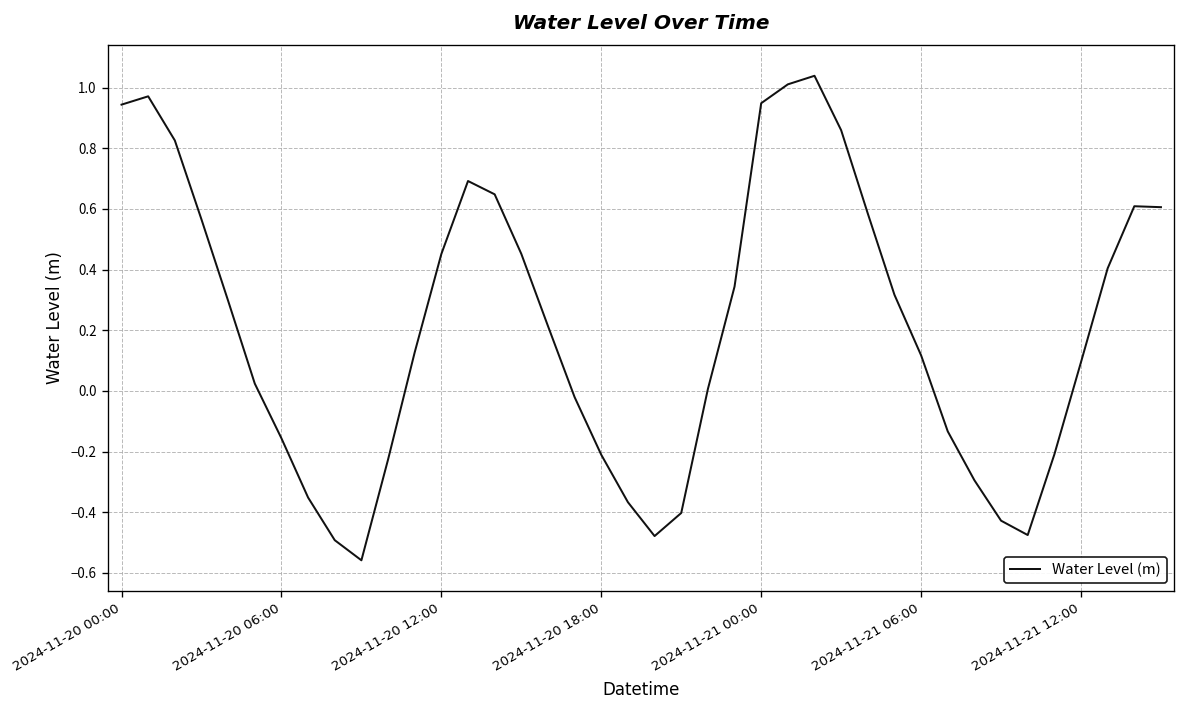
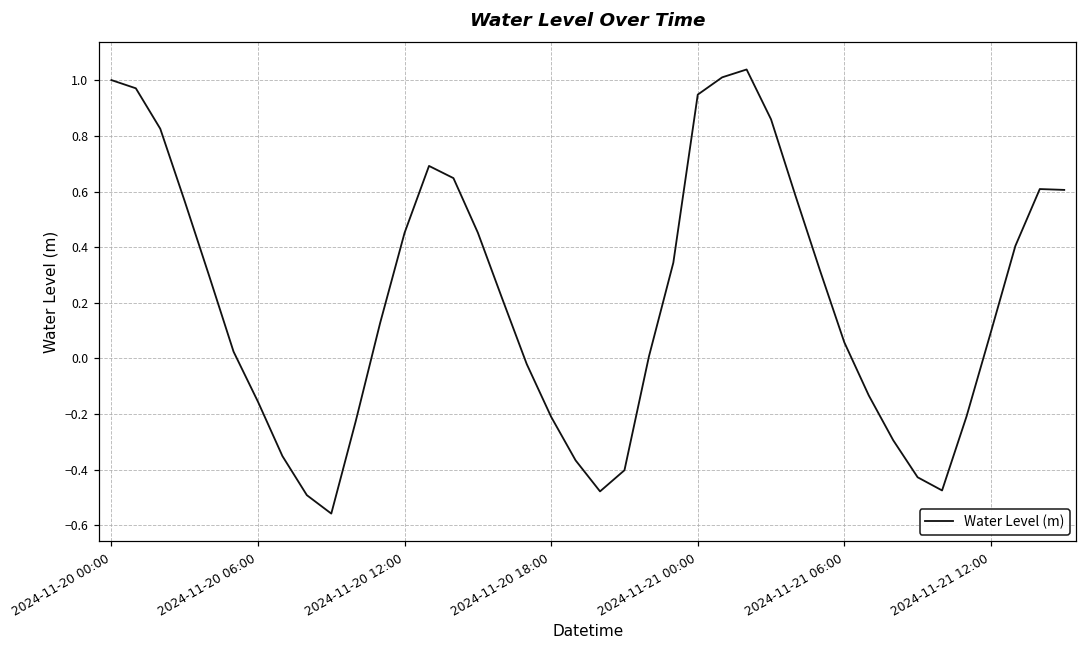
2024-11-20 00:00: 0.94 -> 1.00
2024-11-21 06:00: 0.12 -> 0.06
